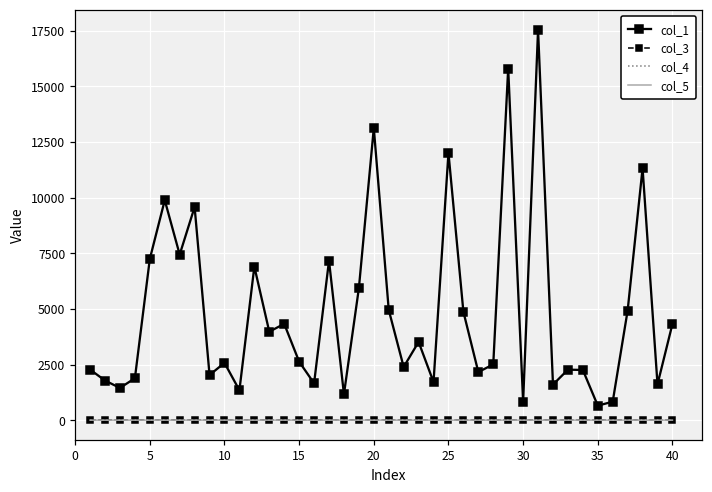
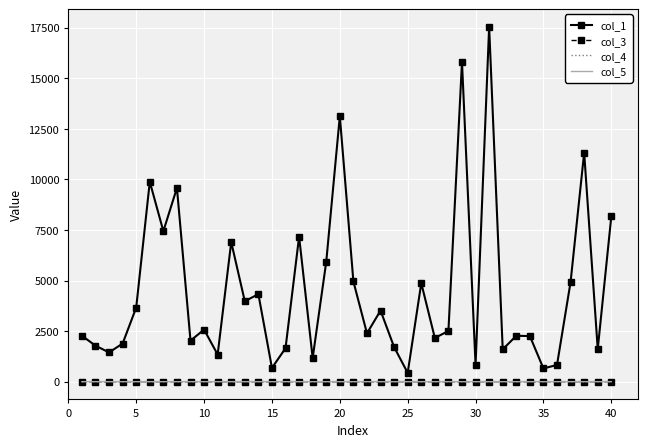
col_1, 5: 7200 -> 3700
col_1, 15: 2600 -> 700
col_1, 25: 12000 -> 400
col_1, 40: 4300 -> 8200
